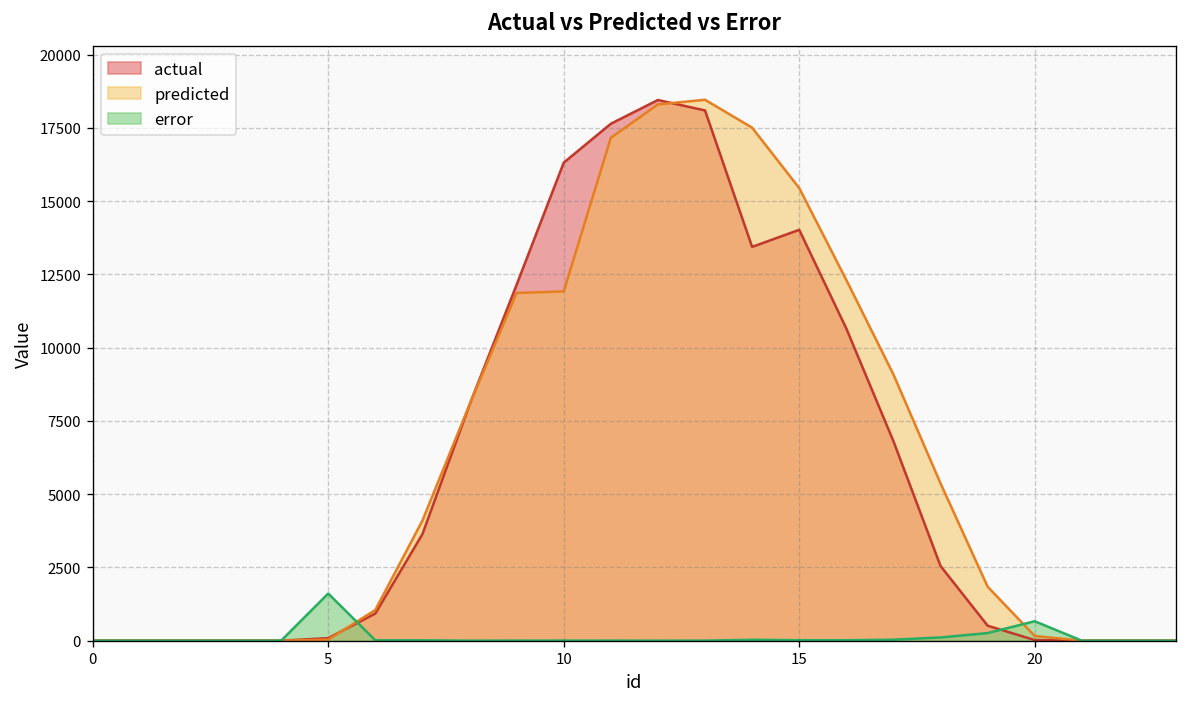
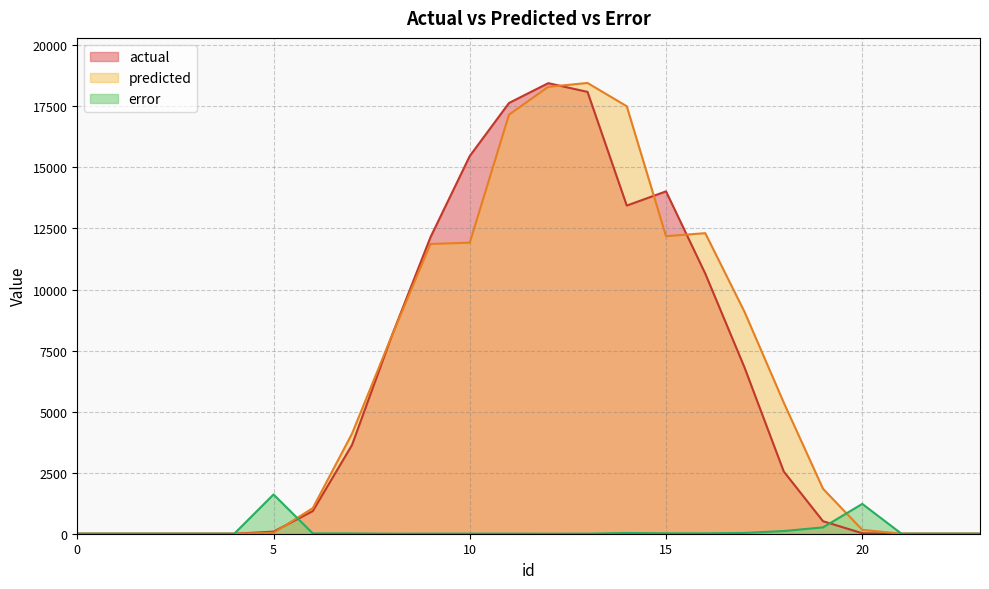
actual, 10: 16300 -> 15500
predicted, 15: 15400 -> 12200
error, 20: 700 -> 1200
